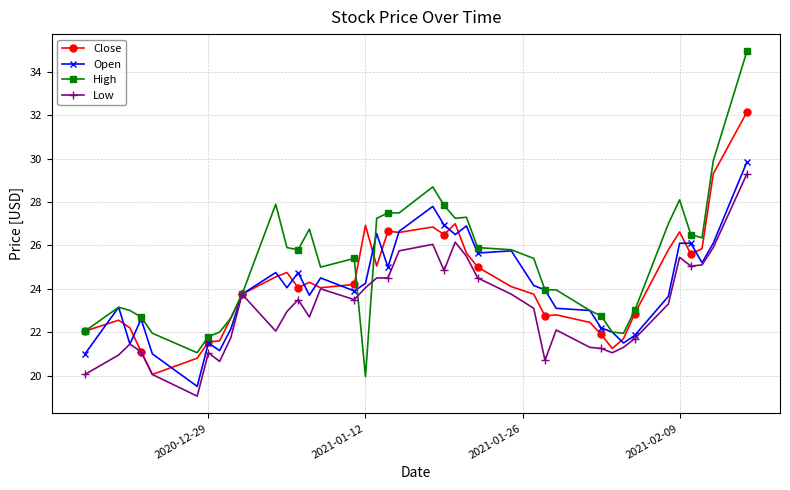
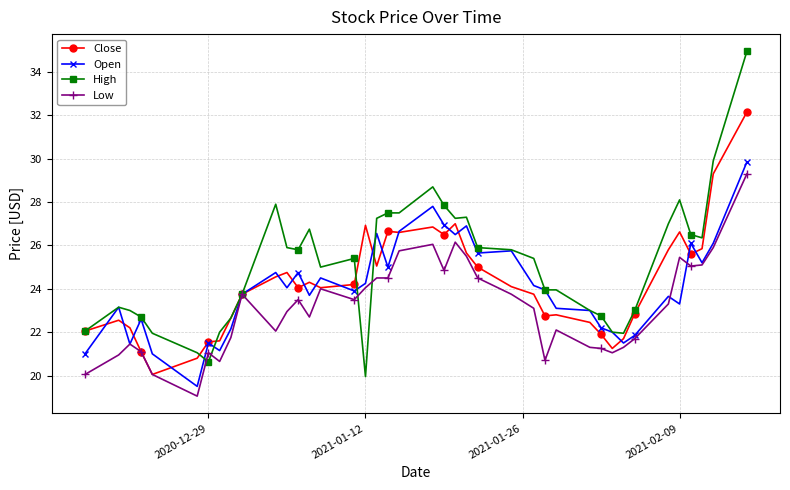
High, 2020-12-29: 21.8 -> 20.6
Open, 2021-02-09: 26.1 -> 23.3
